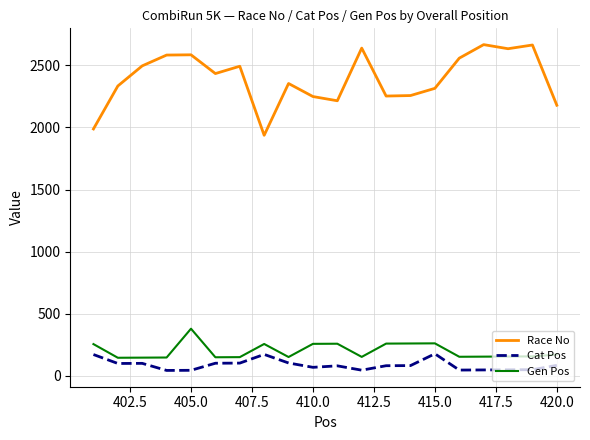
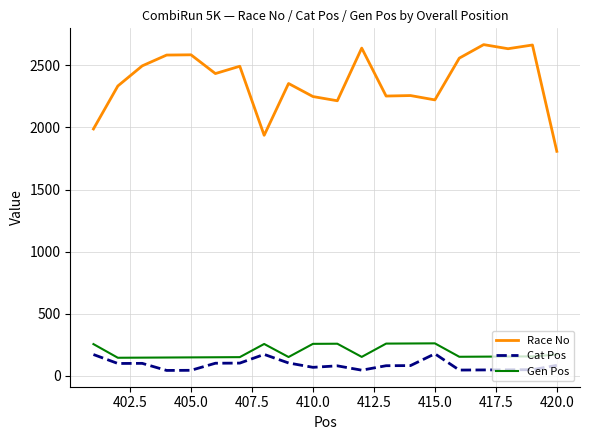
Gen Pos, 405.0: 380 -> 150
Race No, 415.0: 2320 -> 2220
Race No, 420.0: 2180 -> 1810
